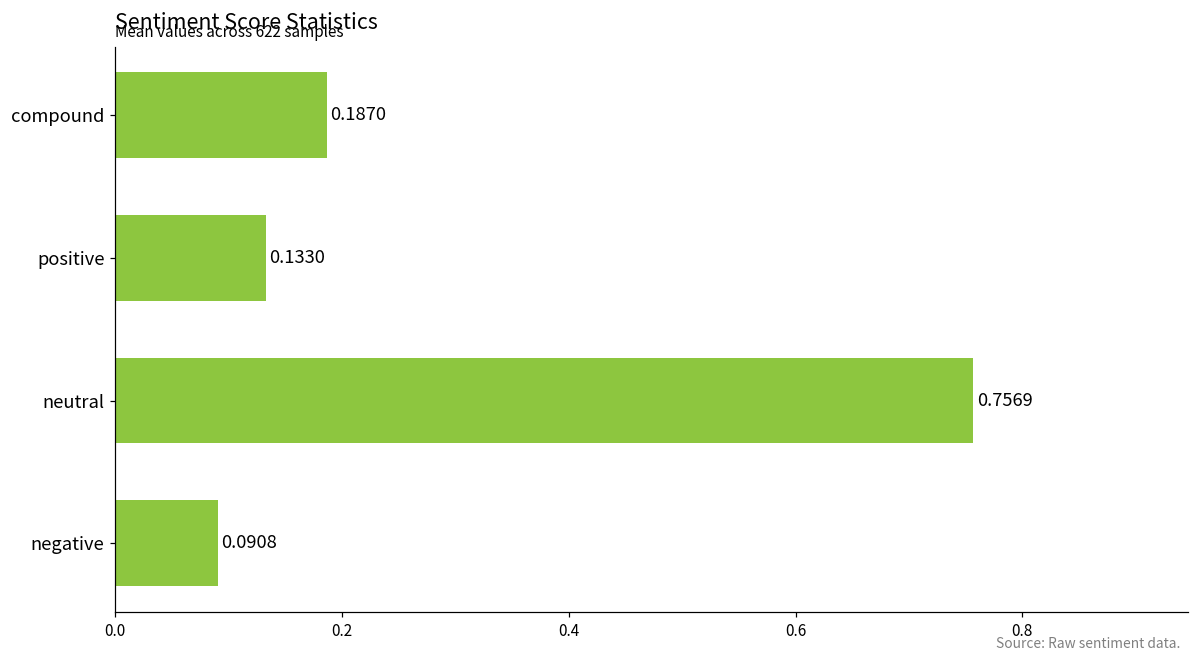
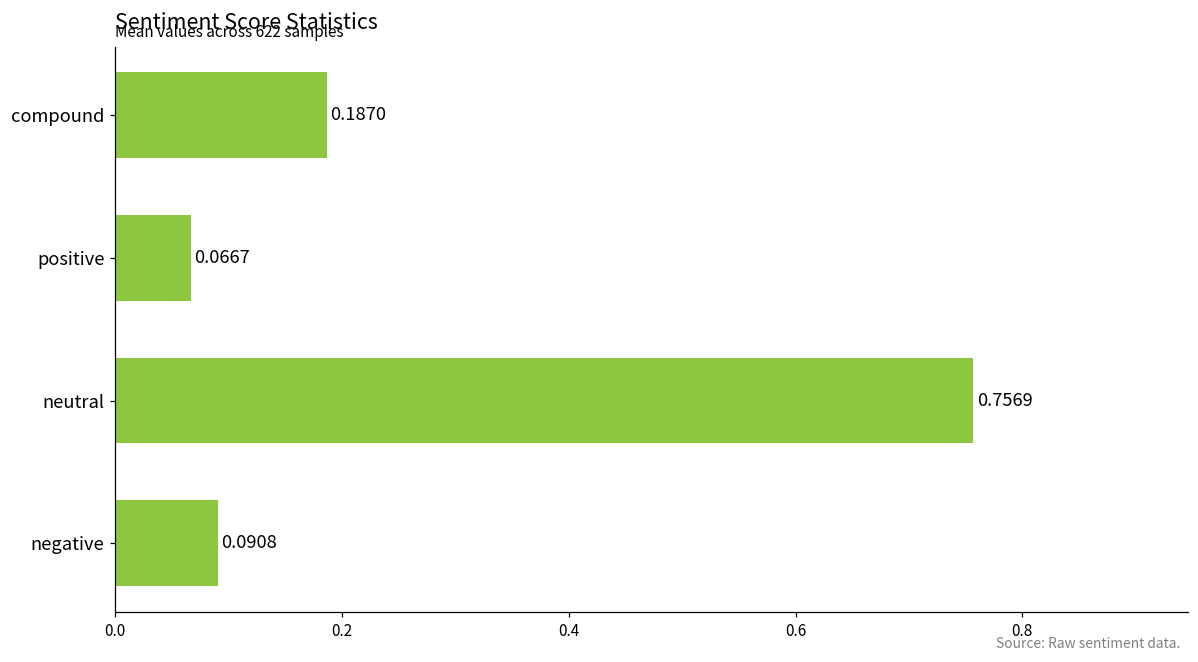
positive: 0.1330 -> 0.0667
